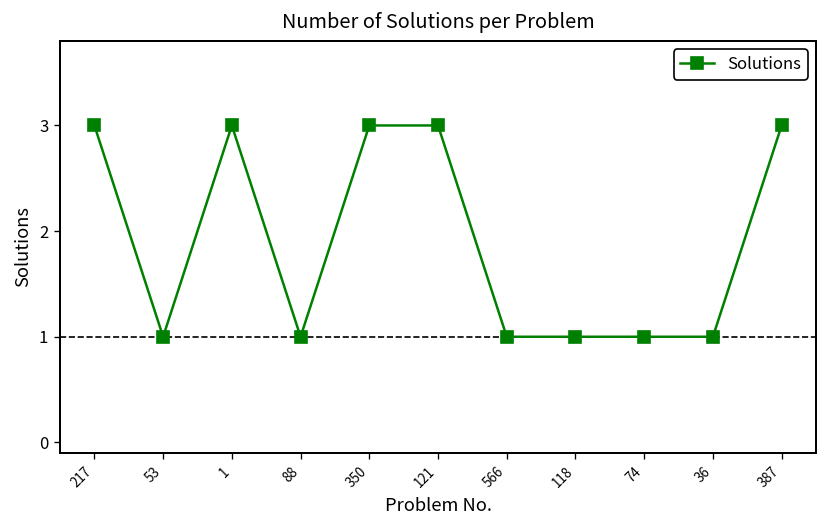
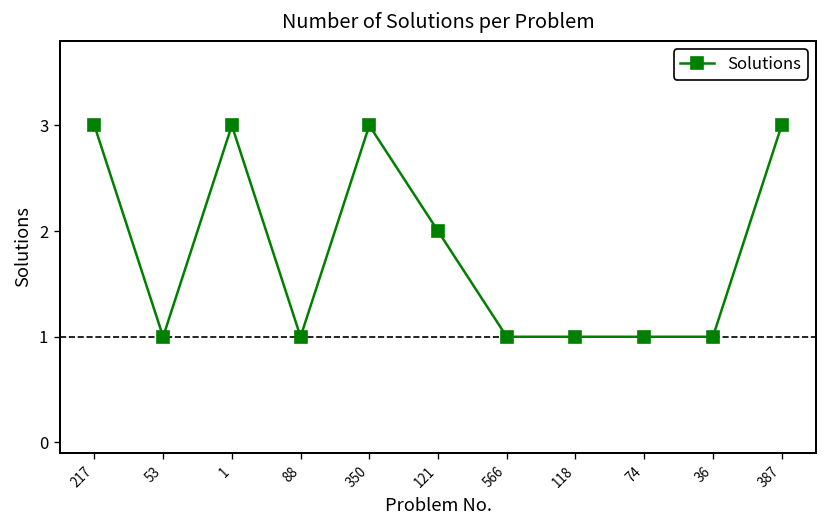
121: 3 -> 2
